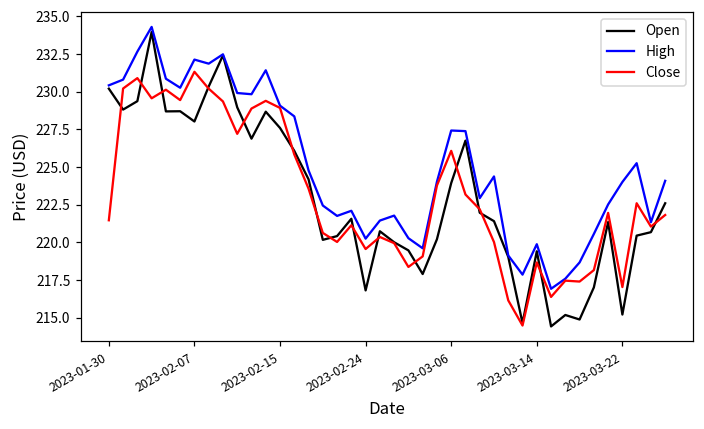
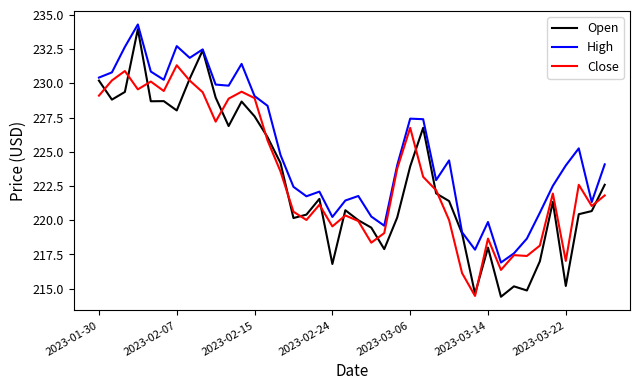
Close, 2023-01-30: 221.5 -> 229.1
High, 2023-02-07: 232.1 -> 232.7
Close, 2023-03-06: 226.1 -> 226.8
Open, 2023-03-14: 219.4 -> 218.0
